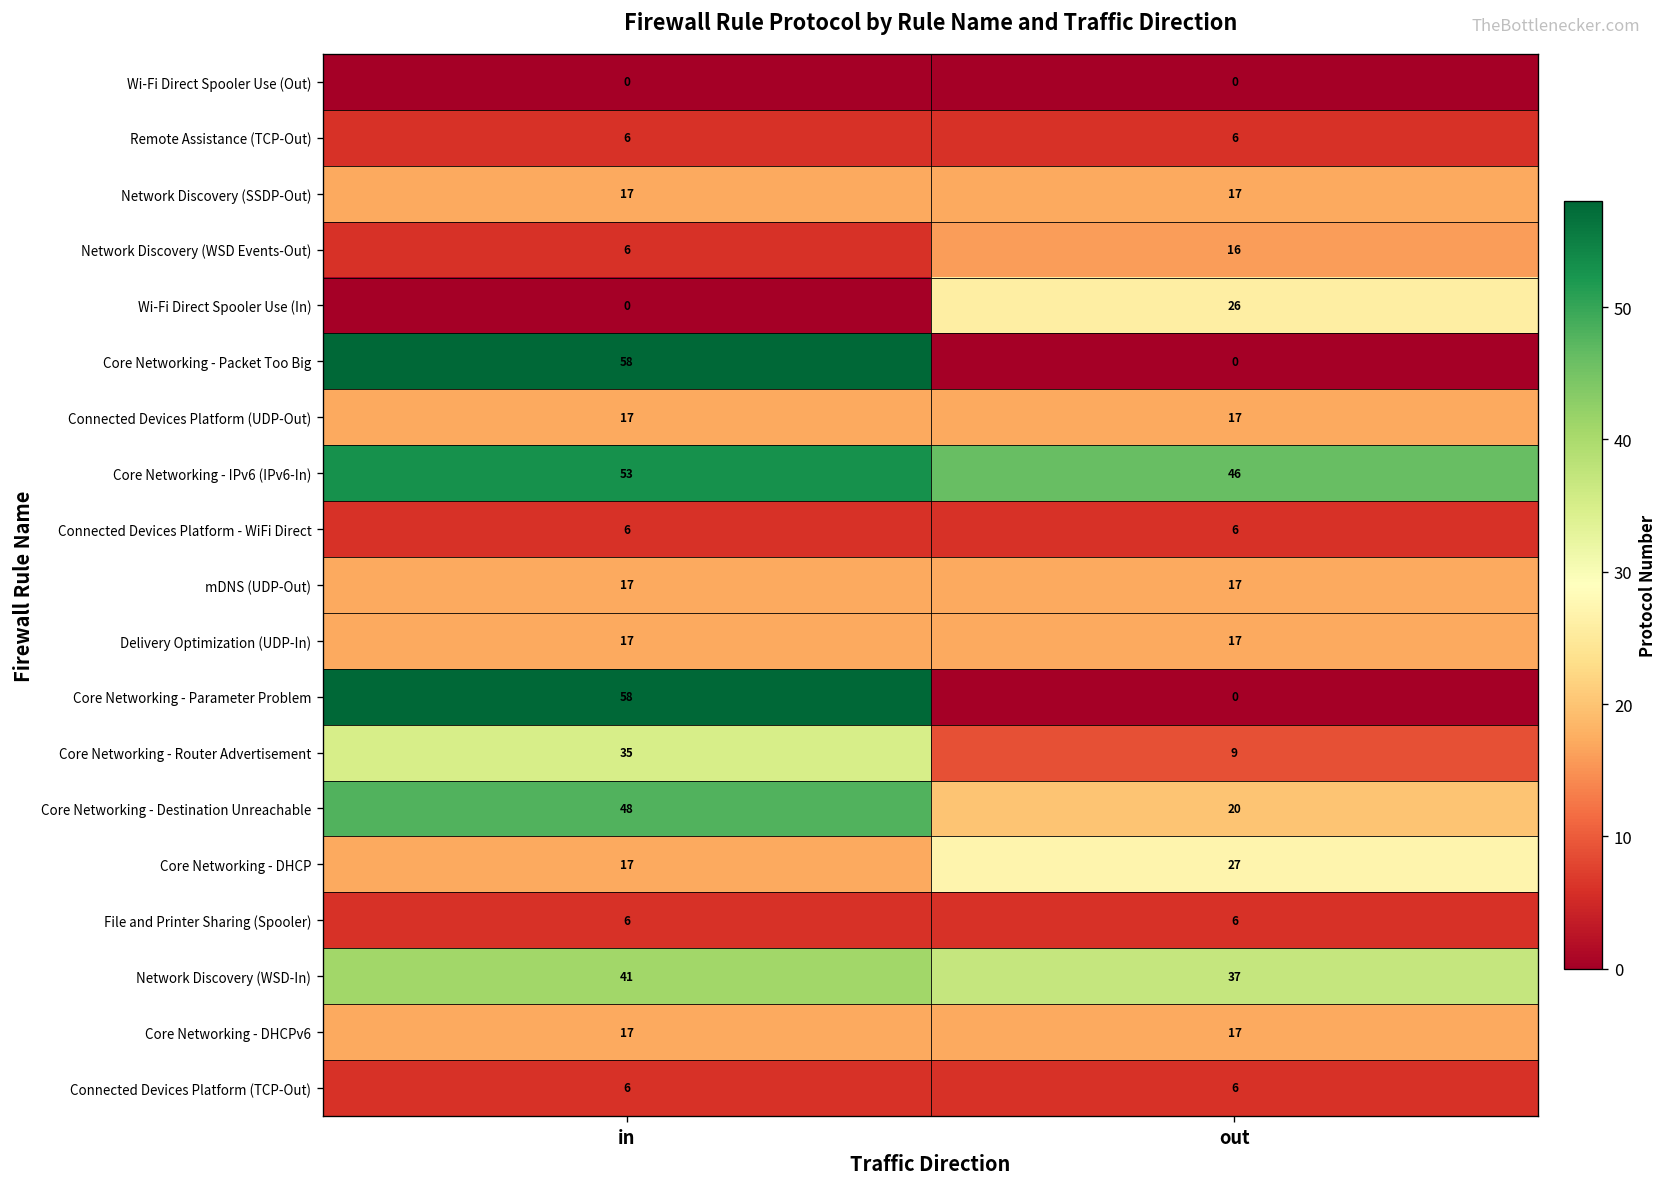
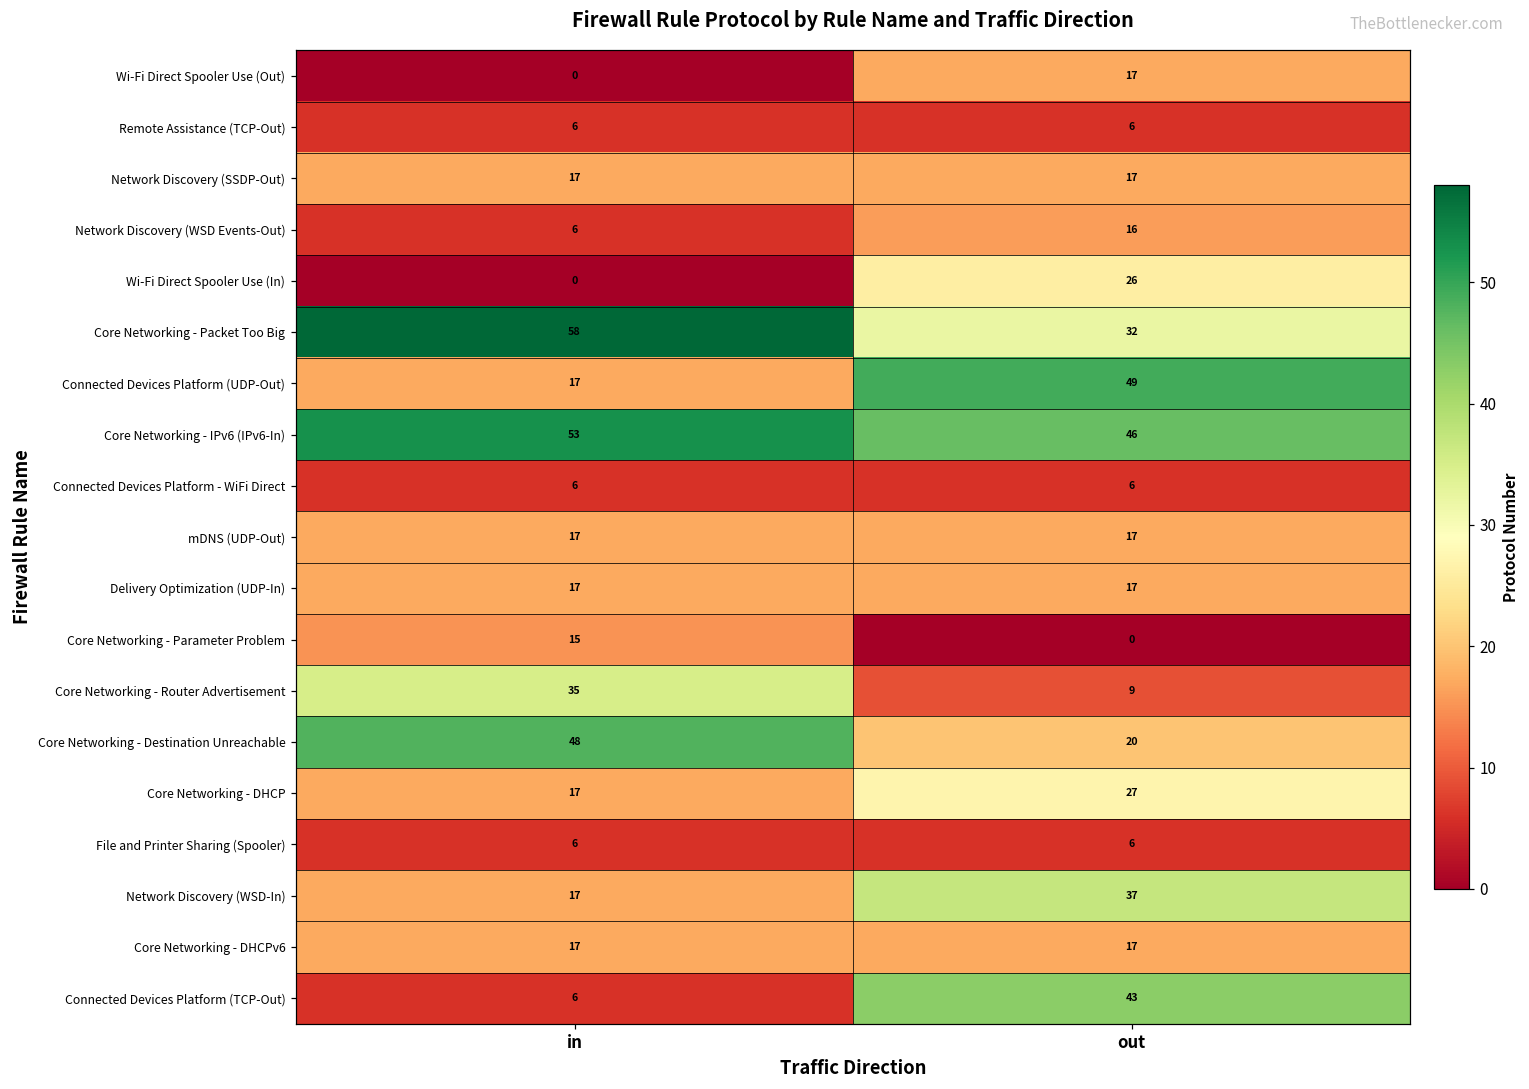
Wi-Fi Direct Spooler Use (Out), out: 0 -> 17
Core Networking - Packet Too Big, out: 0 -> 32
Connected Devices Platform (UDP-Out), out: 17 -> 49
Core Networking - Parameter Problem, in: 58 -> 15
Network Discovery (WSD-In), in: 41 -> 17
Connected Devices Platform (TCP-Out), out: 6 -> 43
